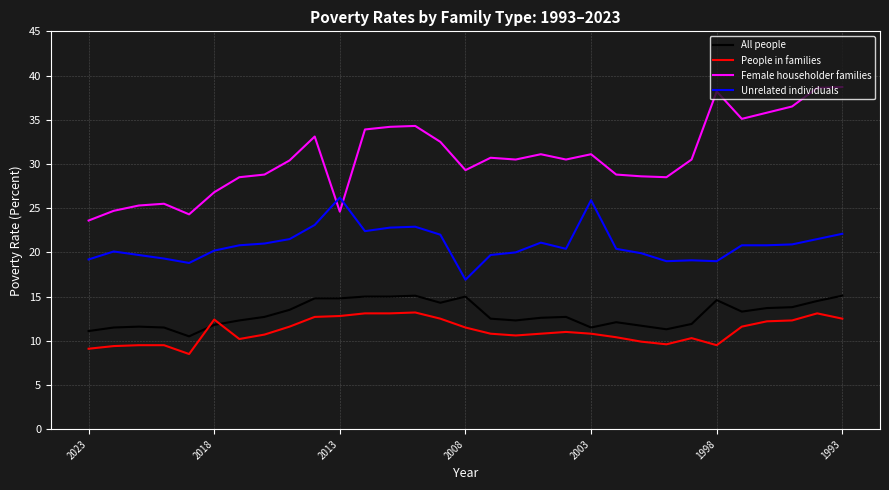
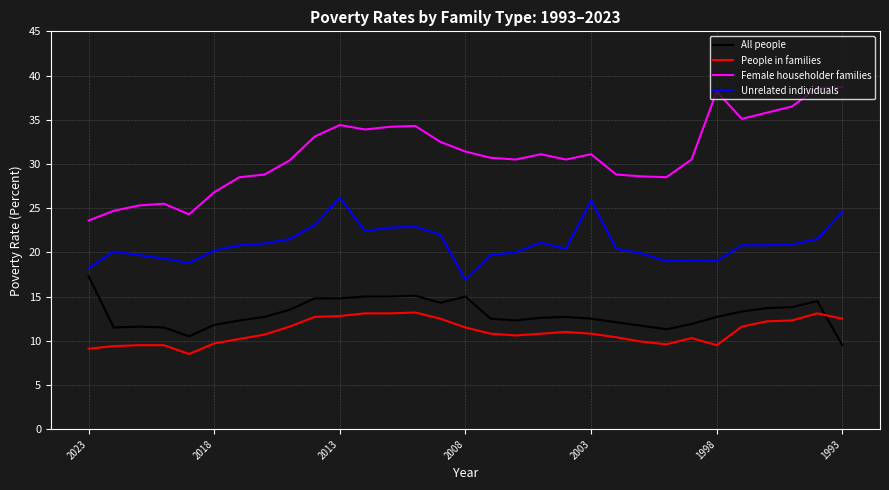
All people, 2023: 11 -> 17
Unrelated individuals, 2023: 19 -> 18
People in families, 2018: 12 -> 10
Female householder families, 2013: 25 -> 34
Female householder families, 2008: 29 -> 31
All people, 2003: 12 -> 13
All people, 1998: 15 -> 13
All people, 1993: 15 -> 10
Unrelated individuals, 1993: 22 -> 25
